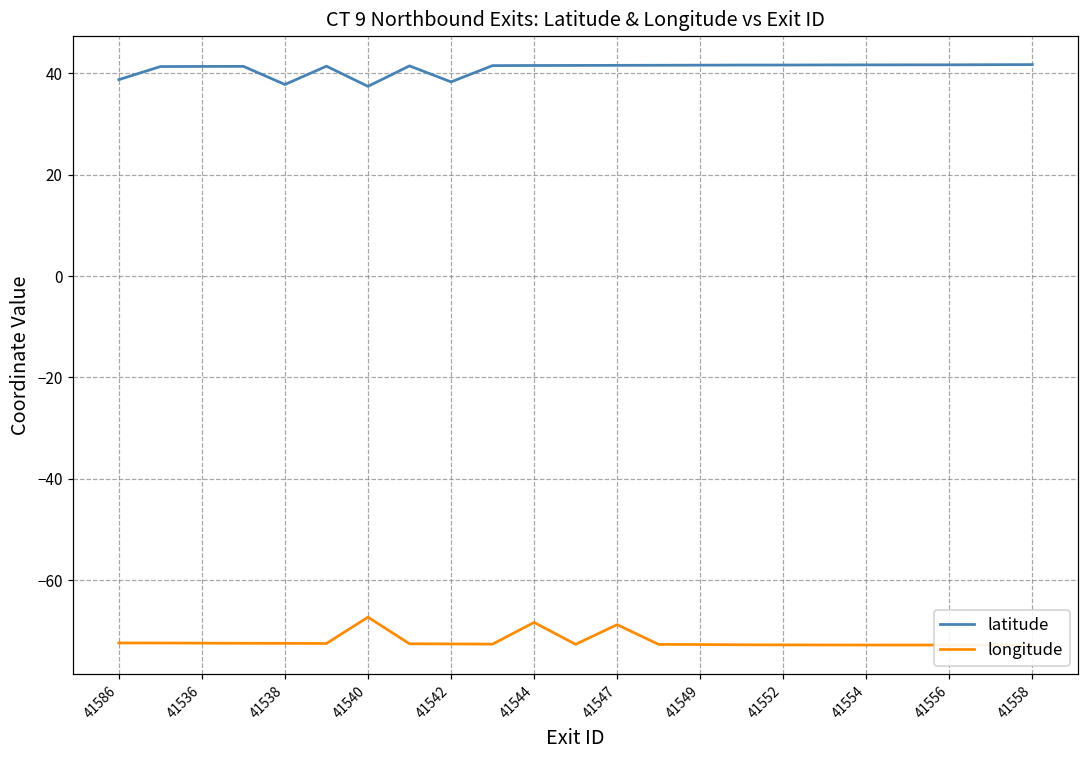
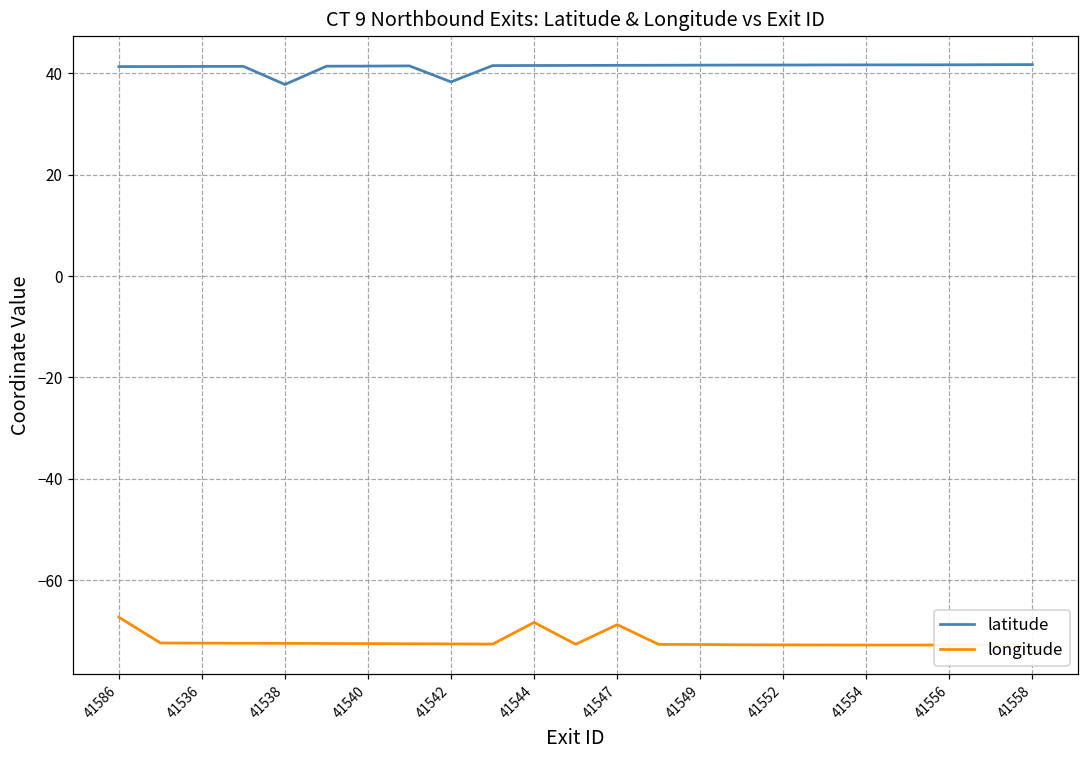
latitude, 41586: 39 -> 41
longitude, 41586: -72 -> -67
latitude, 41540: 37 -> 41
longitude, 41540: -67 -> -72
